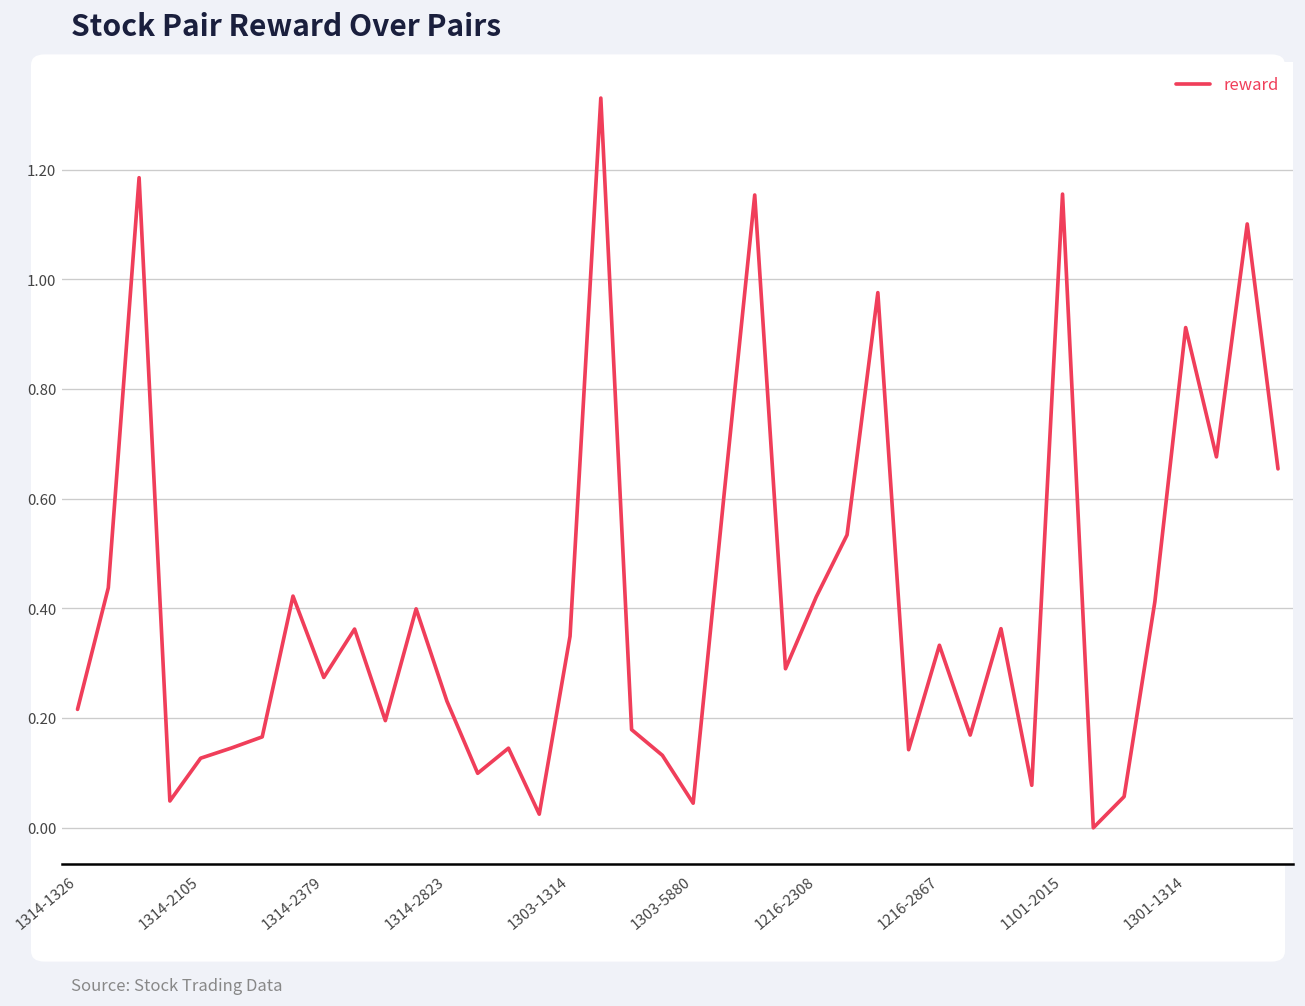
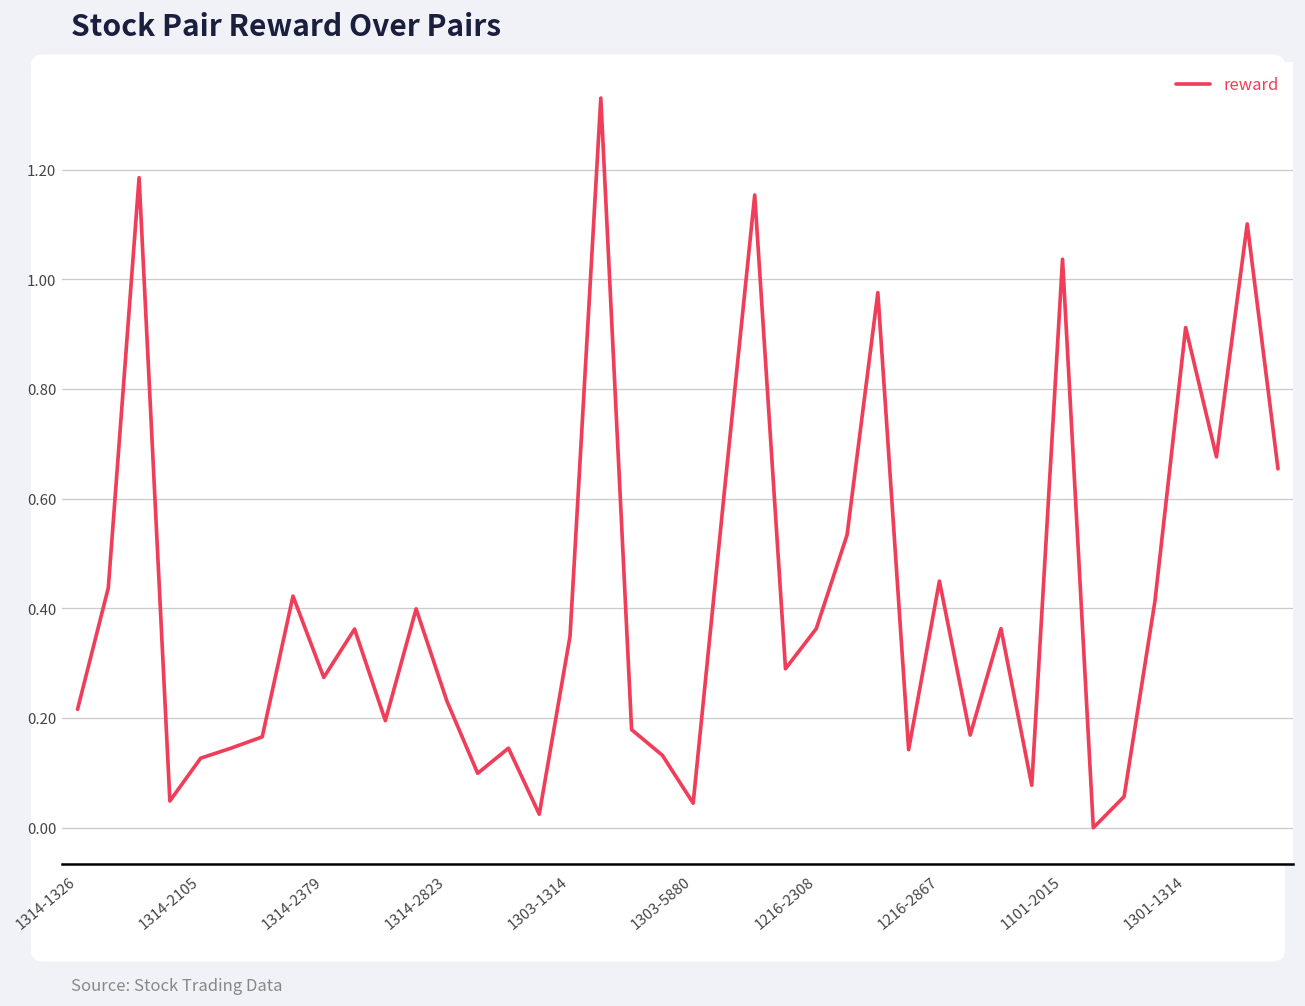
1216-2308: 0.42 -> 0.36
1216-2867: 0.33 -> 0.45
1101-2015: 1.16 -> 1.04
